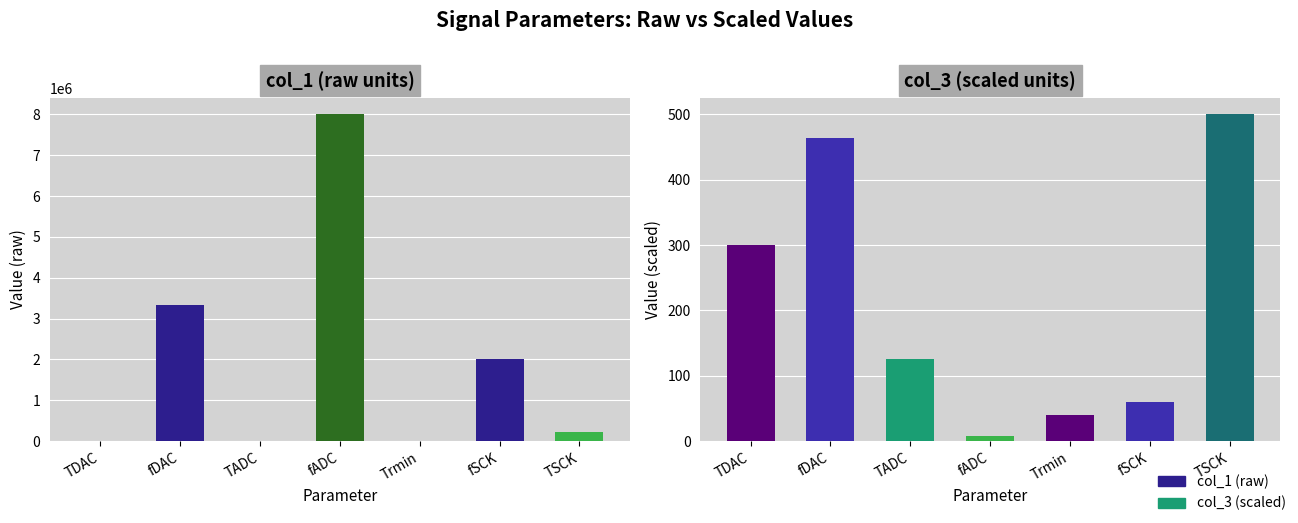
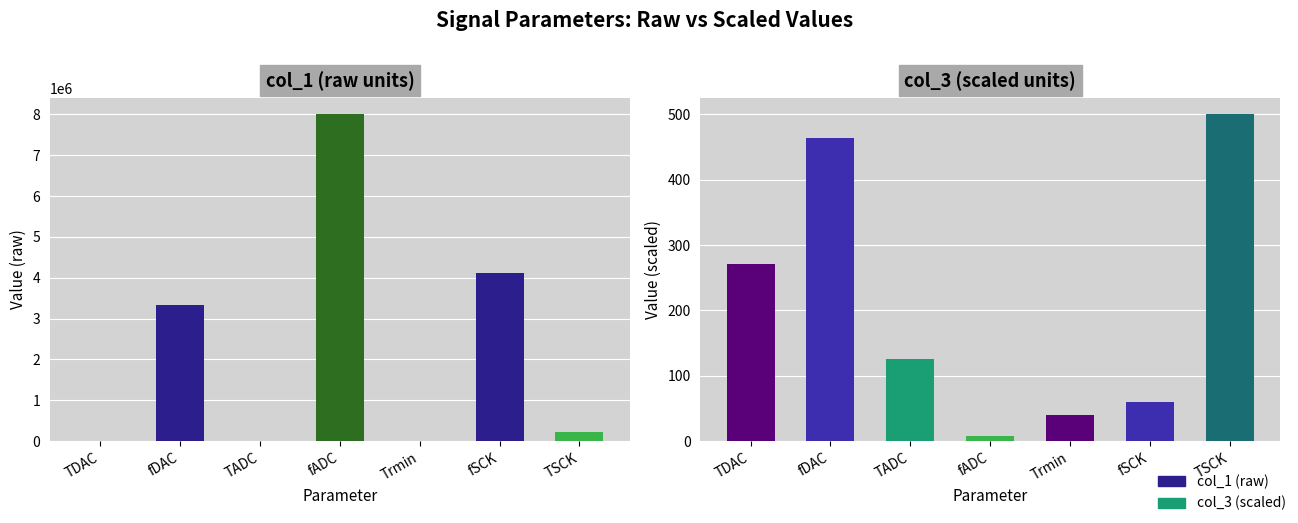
col_1 (raw units), fSCK: 2000000 -> 4100000
col_3 (scaled units), TDAC: 300 -> 270
